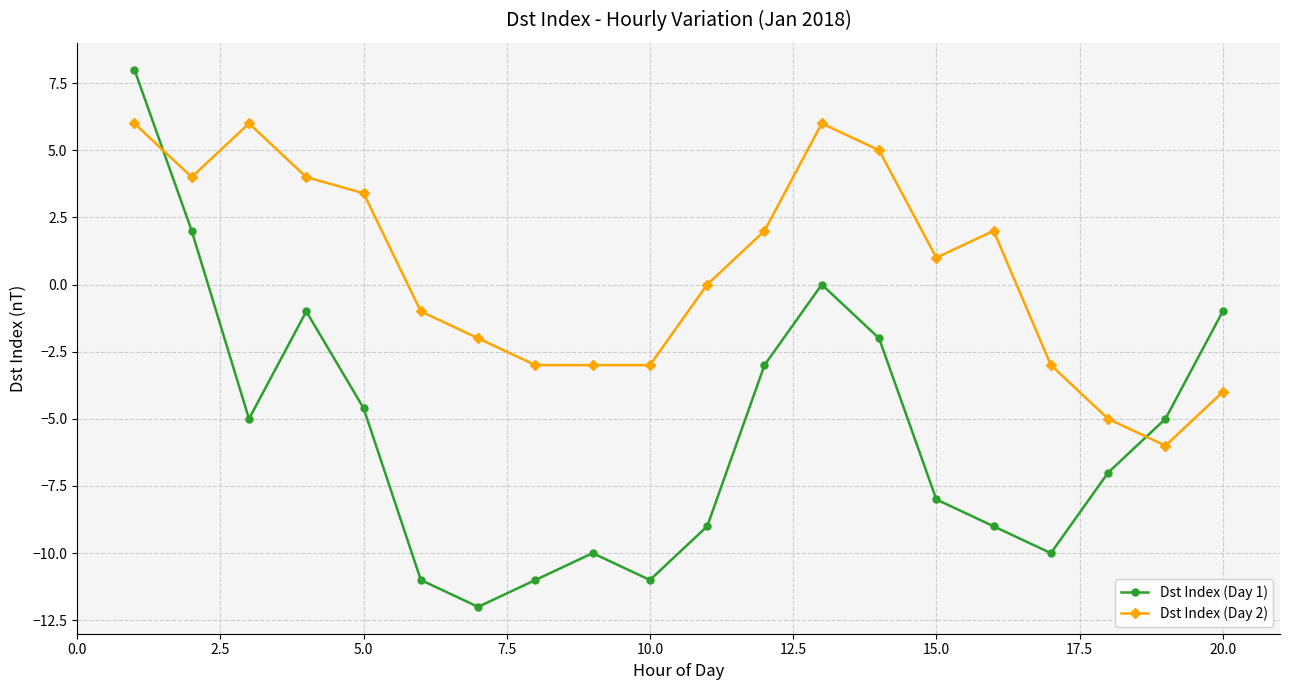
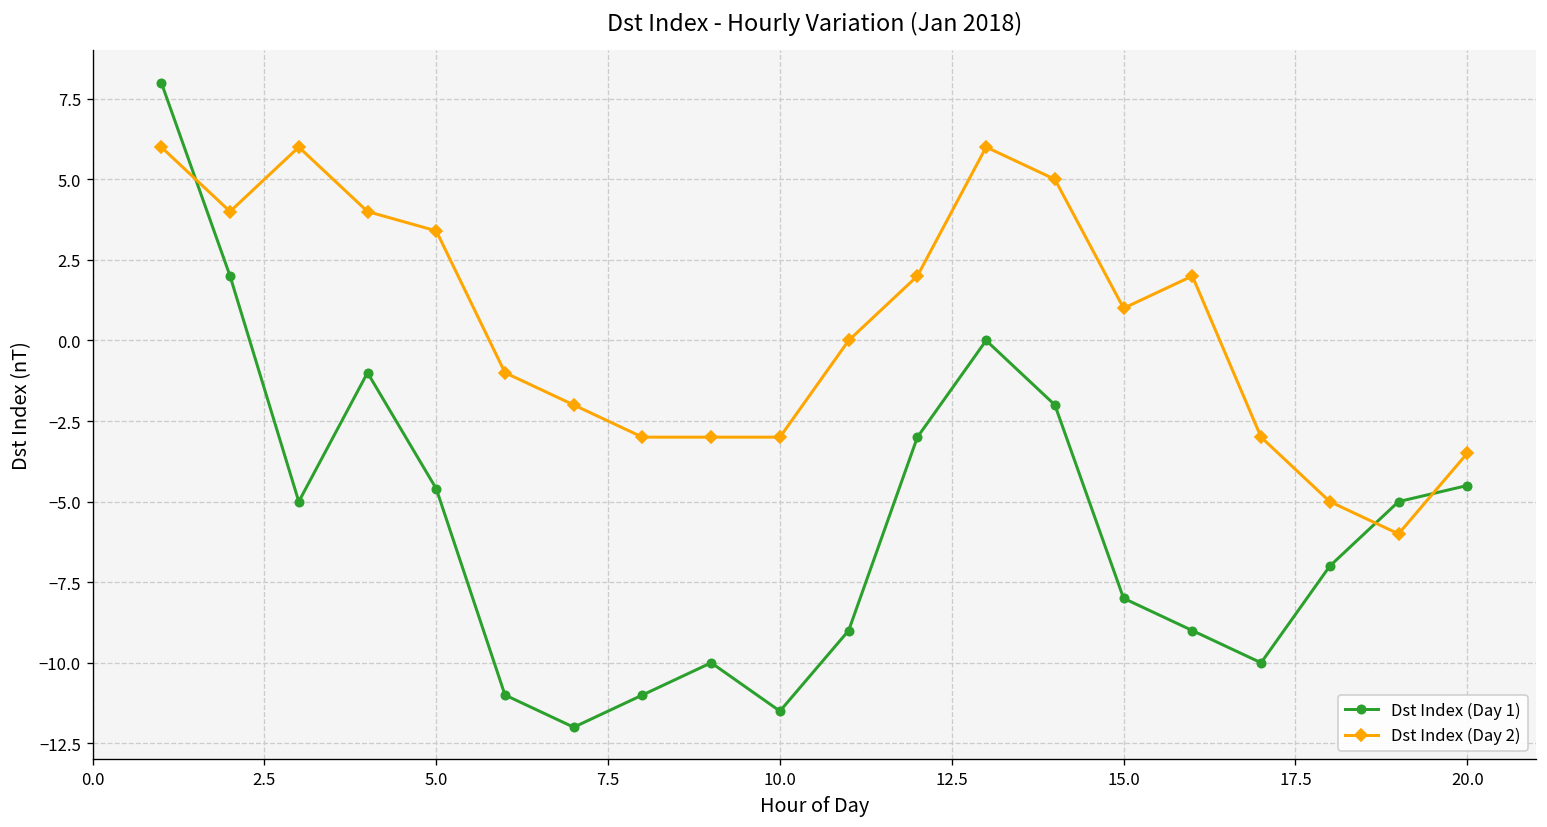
Dst Index (Day 1), 10.0: -11.0 -> -11.5
Dst Index (Day 1), 20.0: -1.0 -> -4.5
Dst Index (Day 2), 20.0: -4.0 -> -3.5
